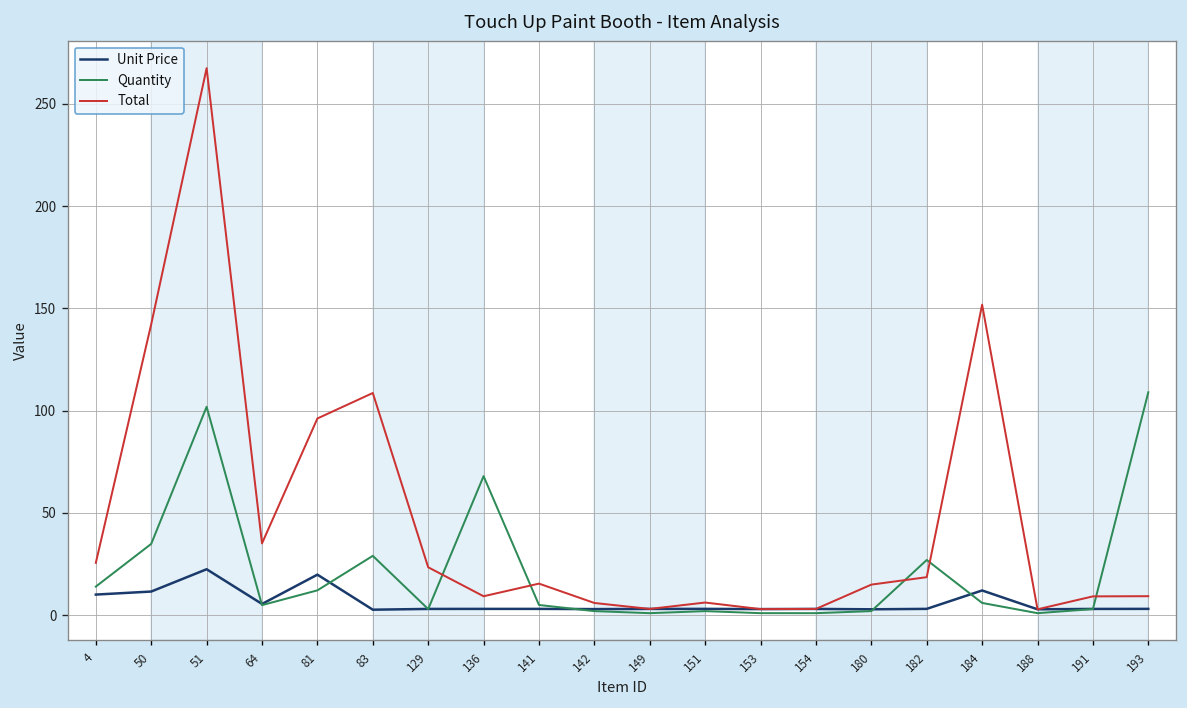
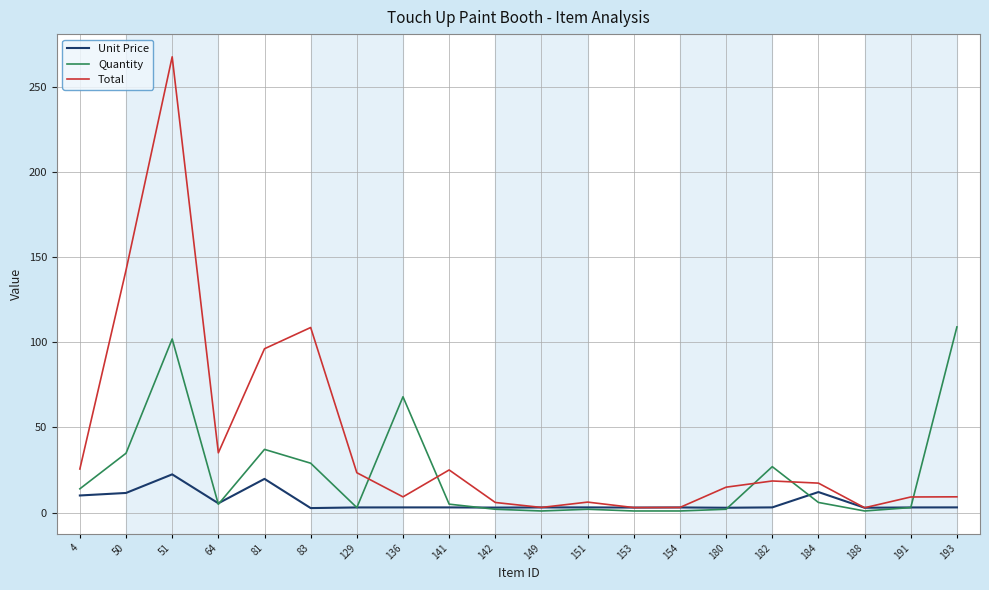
Quantity, 81: 12 -> 37
Total, 141: 15 -> 25
Total, 184: 152 -> 17
